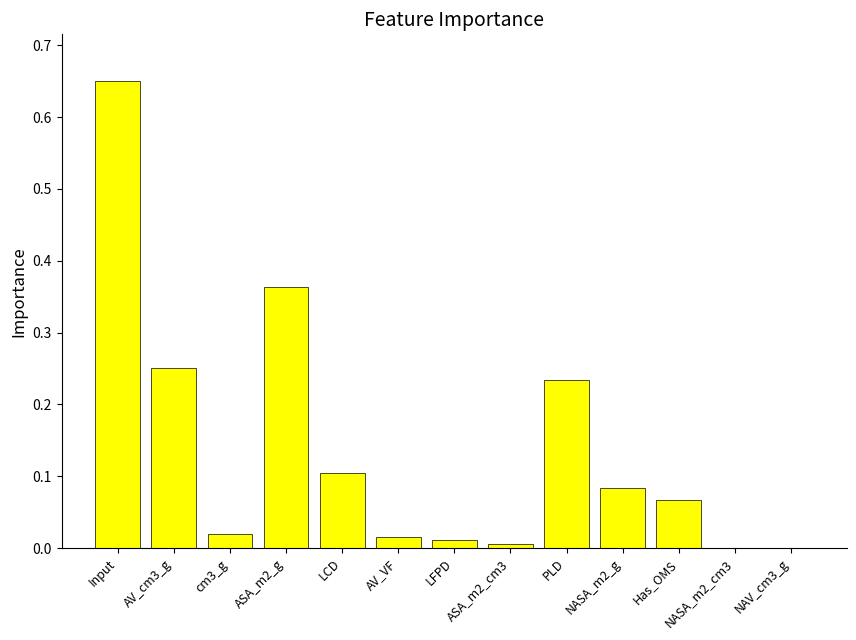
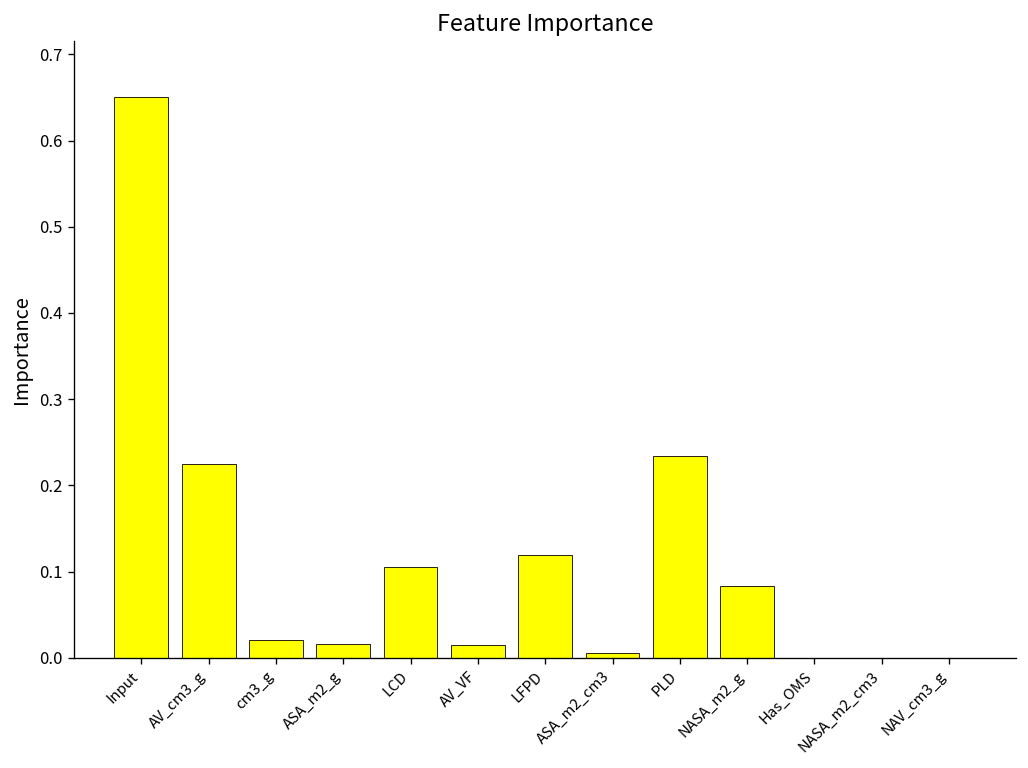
AV_cm3_g: 0.25 -> 0.23
ASA_m2_g: 0.36 -> 0.02
LFPD: 0.01 -> 0.12
Has_OMS: 0.07 -> 0.00
